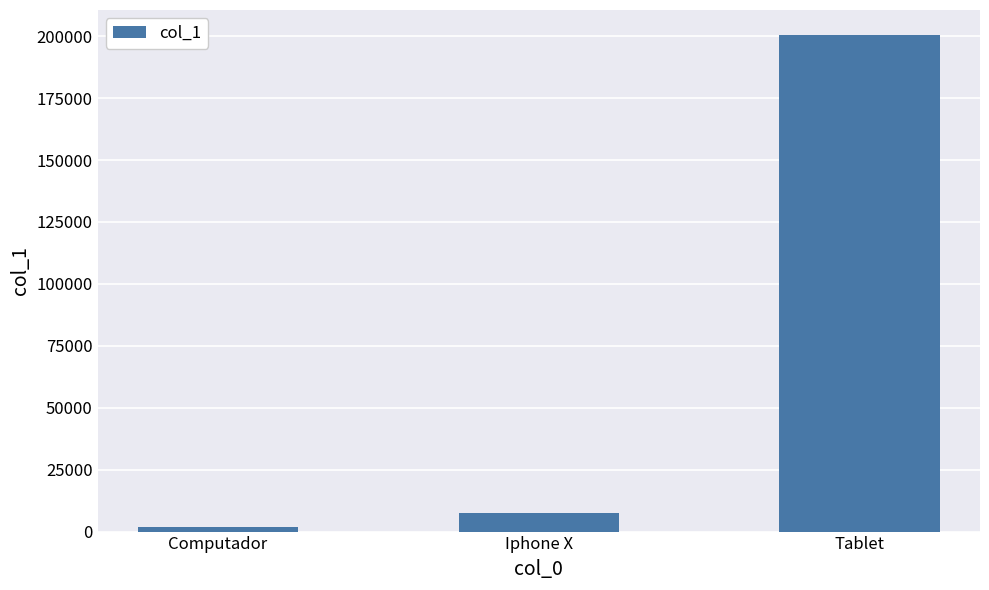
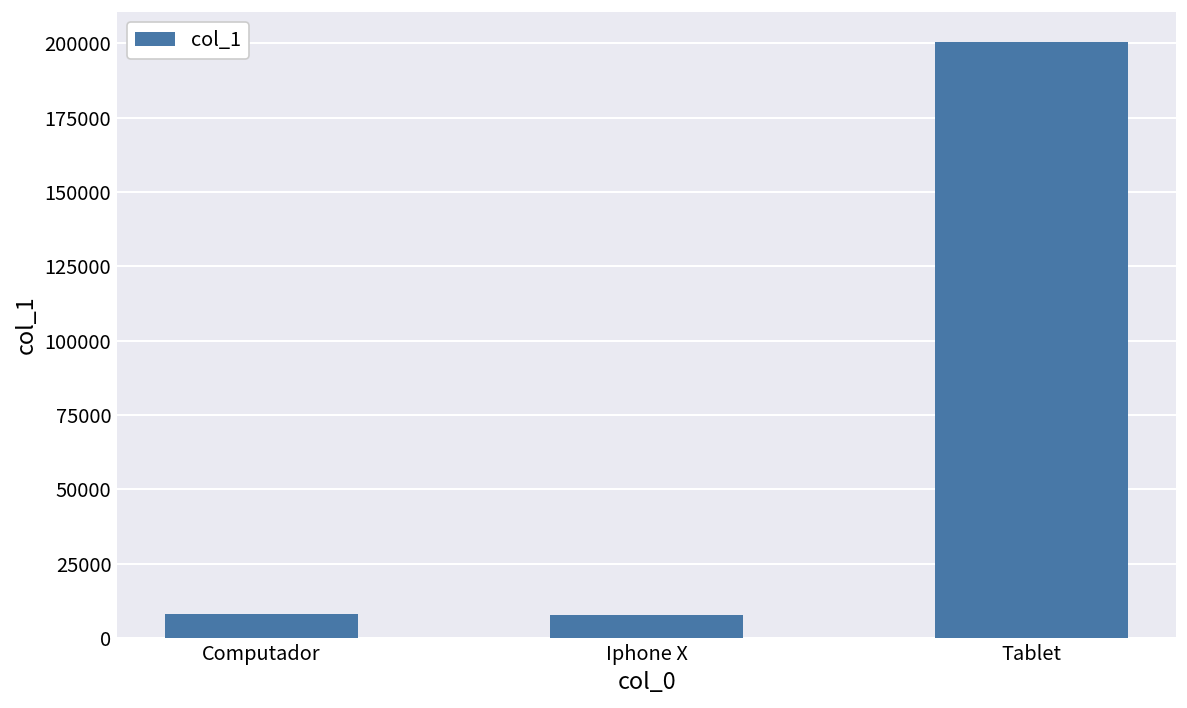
Computador: 2000 -> 8000
